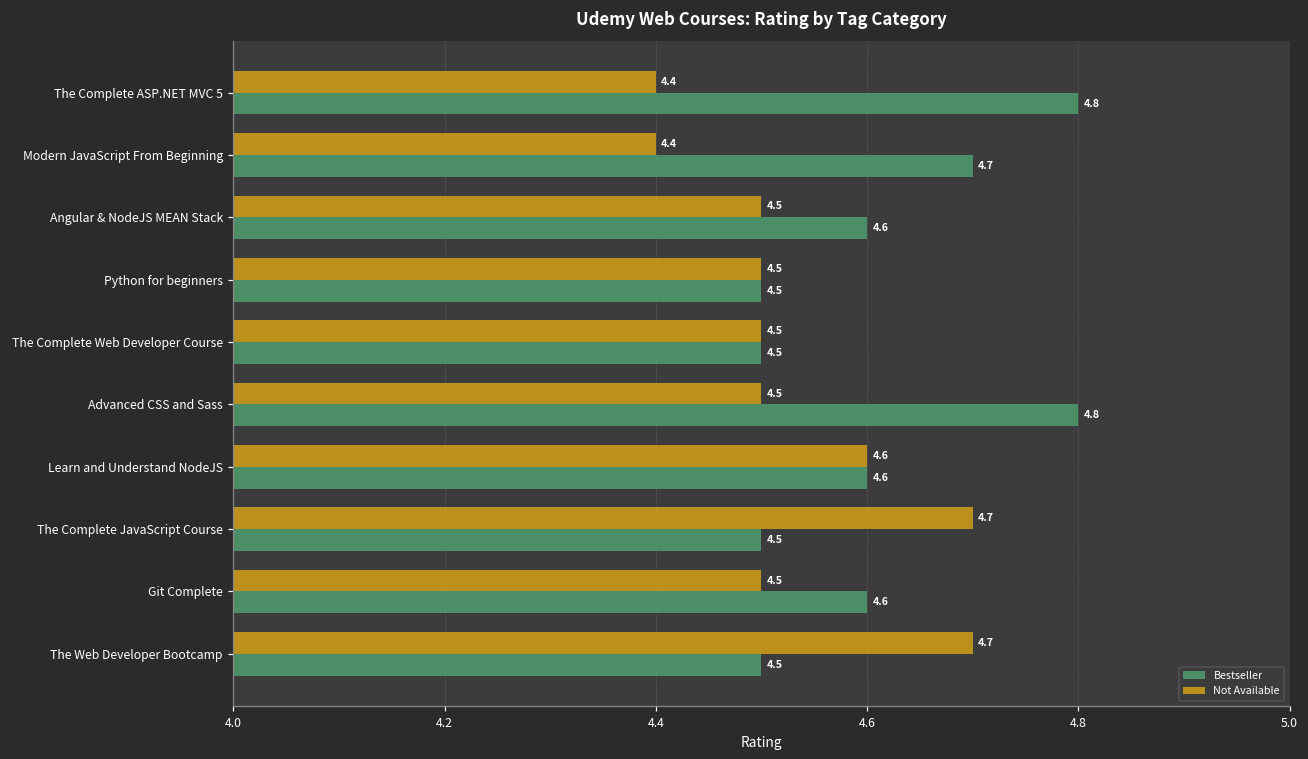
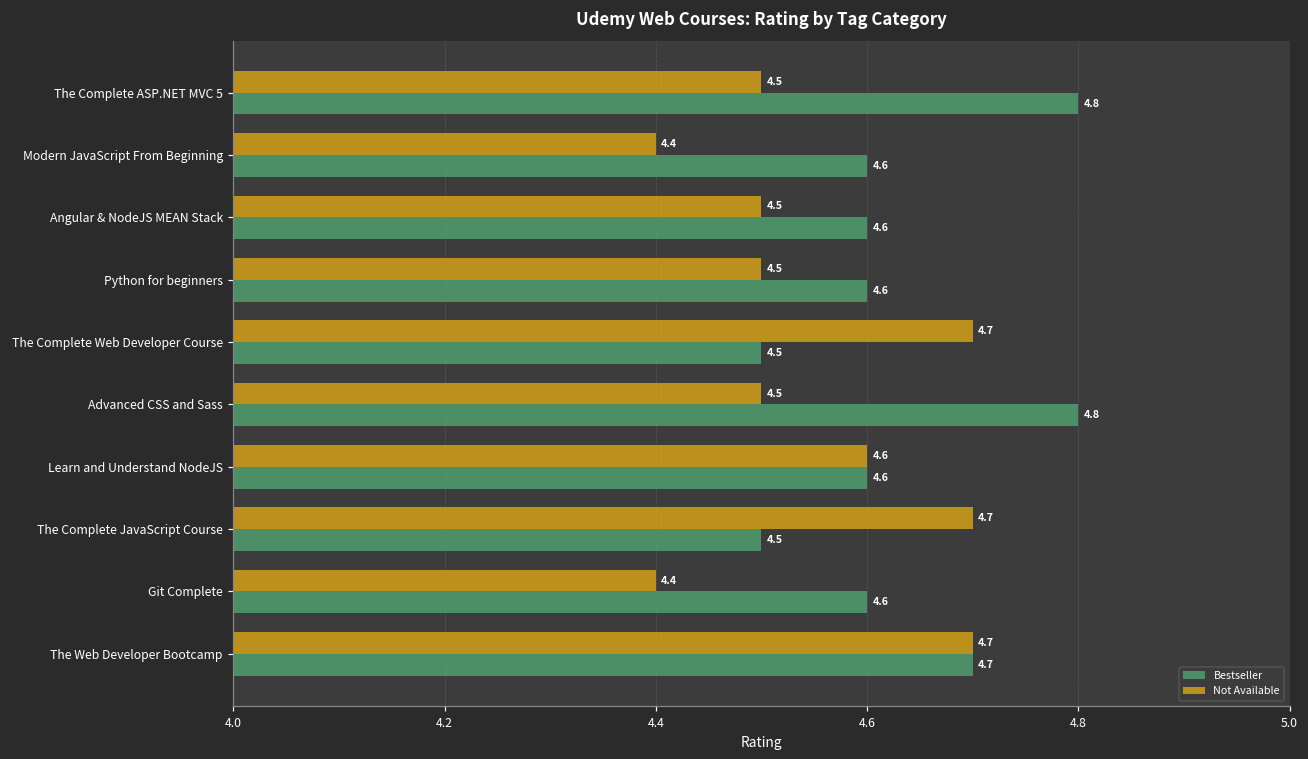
Not Available, The Complete ASP.NET MVC 5: 4.4 -> 4.5
Bestseller, Modern JavaScript From Beginning: 4.7 -> 4.6
Bestseller, Python for beginners: 4.5 -> 4.6
Not Available, The Complete Web Developer Course: 4.5 -> 4.7
Not Available, Git Complete: 4.5 -> 4.4
Bestseller, The Web Developer Bootcamp: 4.5 -> 4.7
